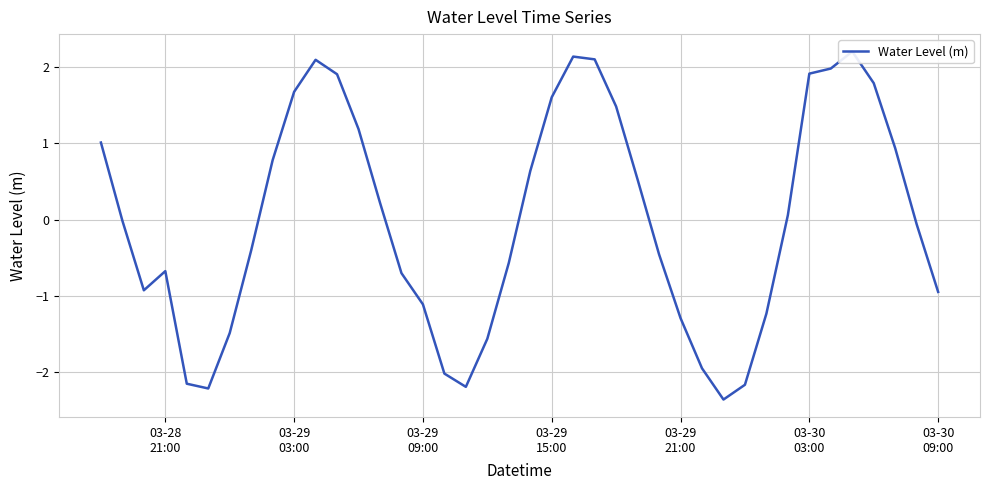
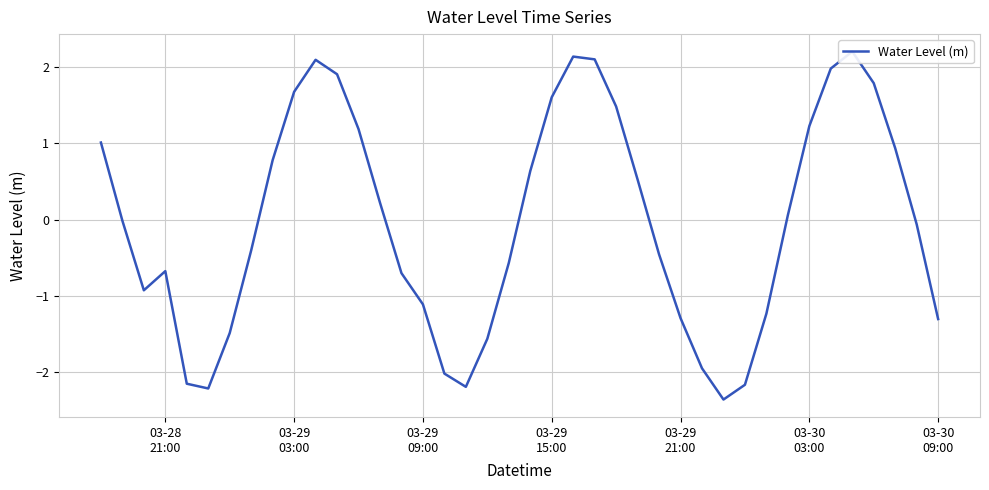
03-30 03:00: 1.9 -> 1.2
03-30 09:00: -1.0 -> -1.3
